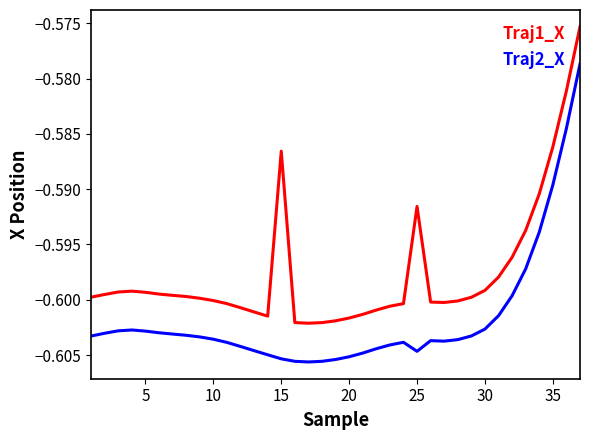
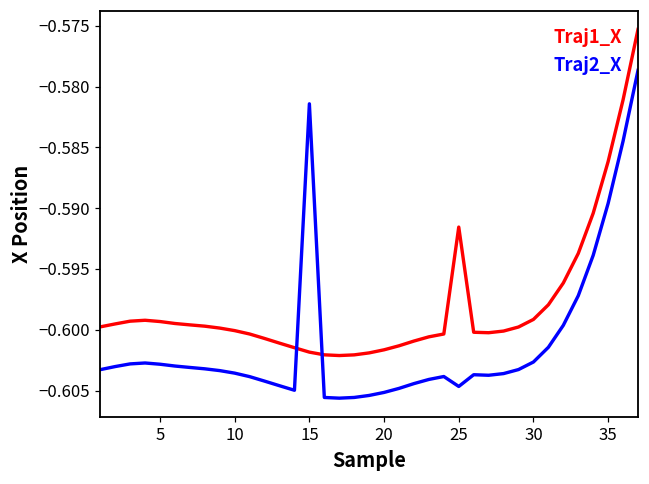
Traj1_X, 15: -0.5866 -> -0.6018
Traj2_X, 15: -0.6053 -> -0.5814
